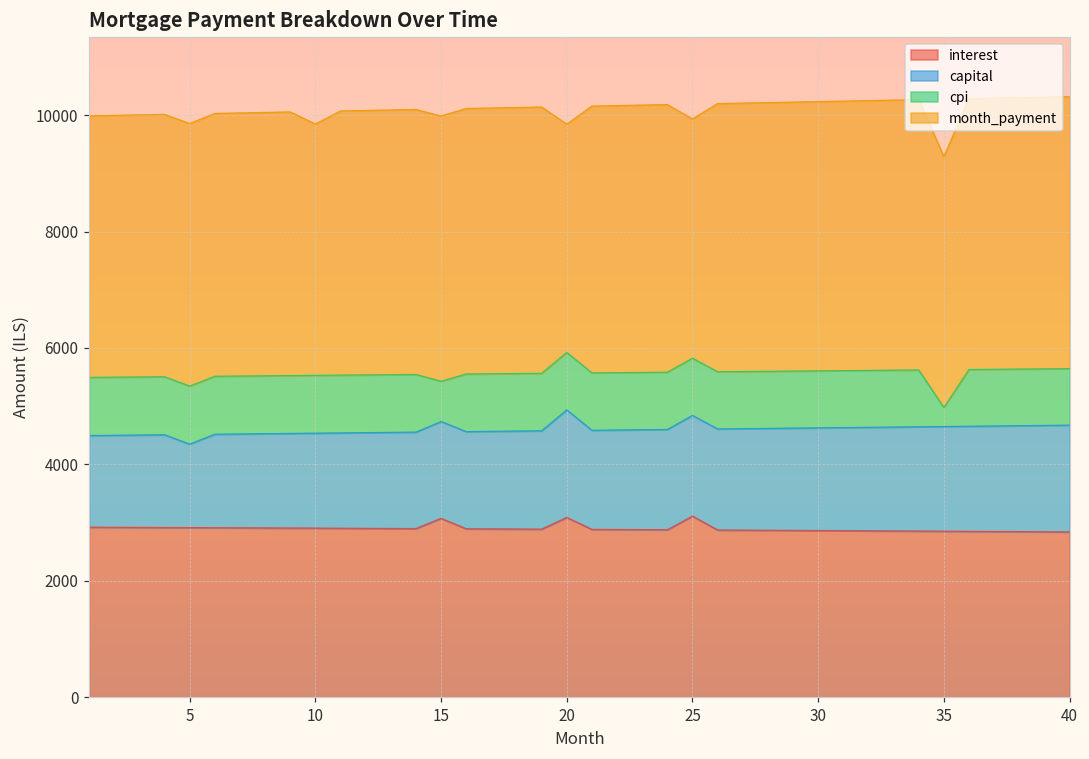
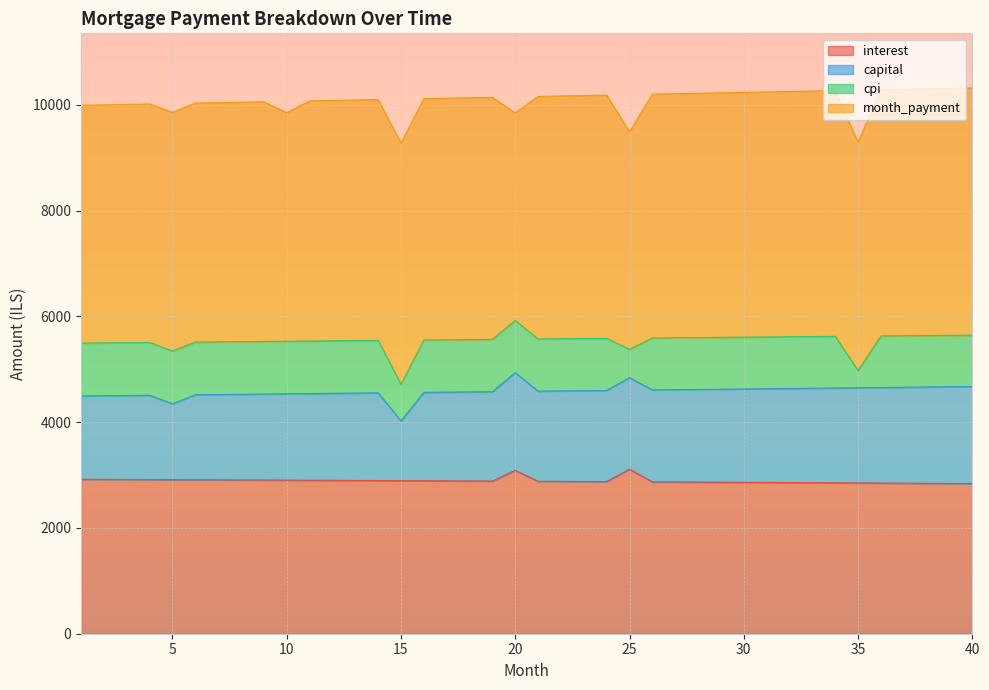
interest, 15: 3100 -> 2900
capital, 15: 1700 -> 1100
cpi, 25: 1000 -> 500
